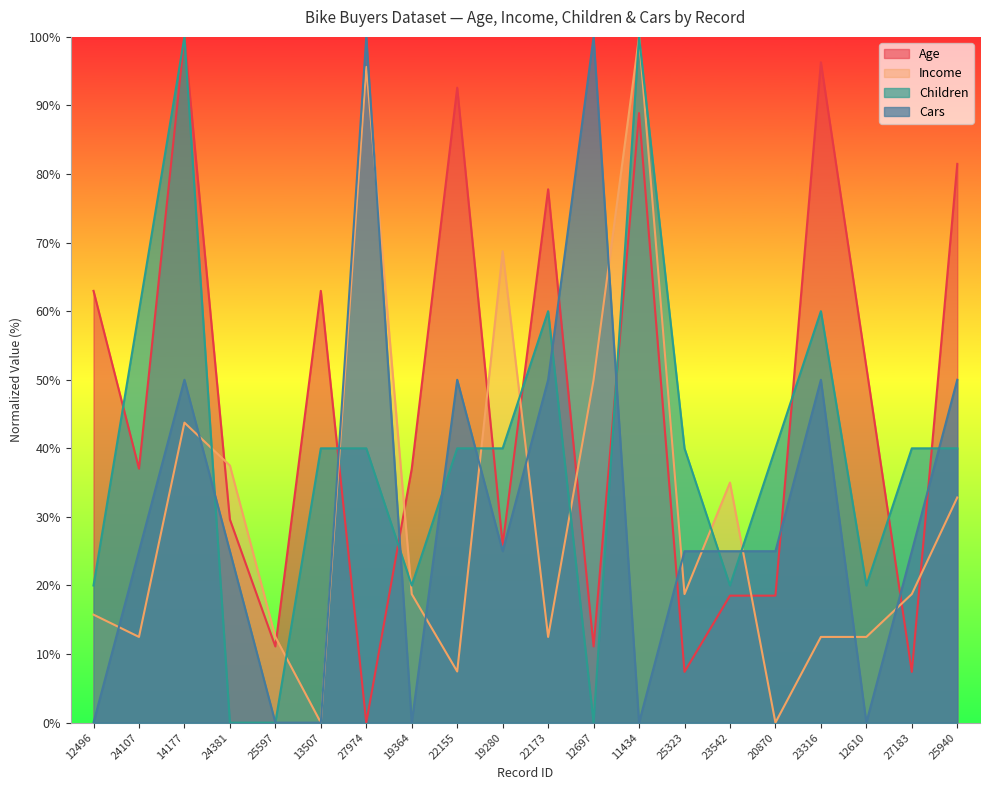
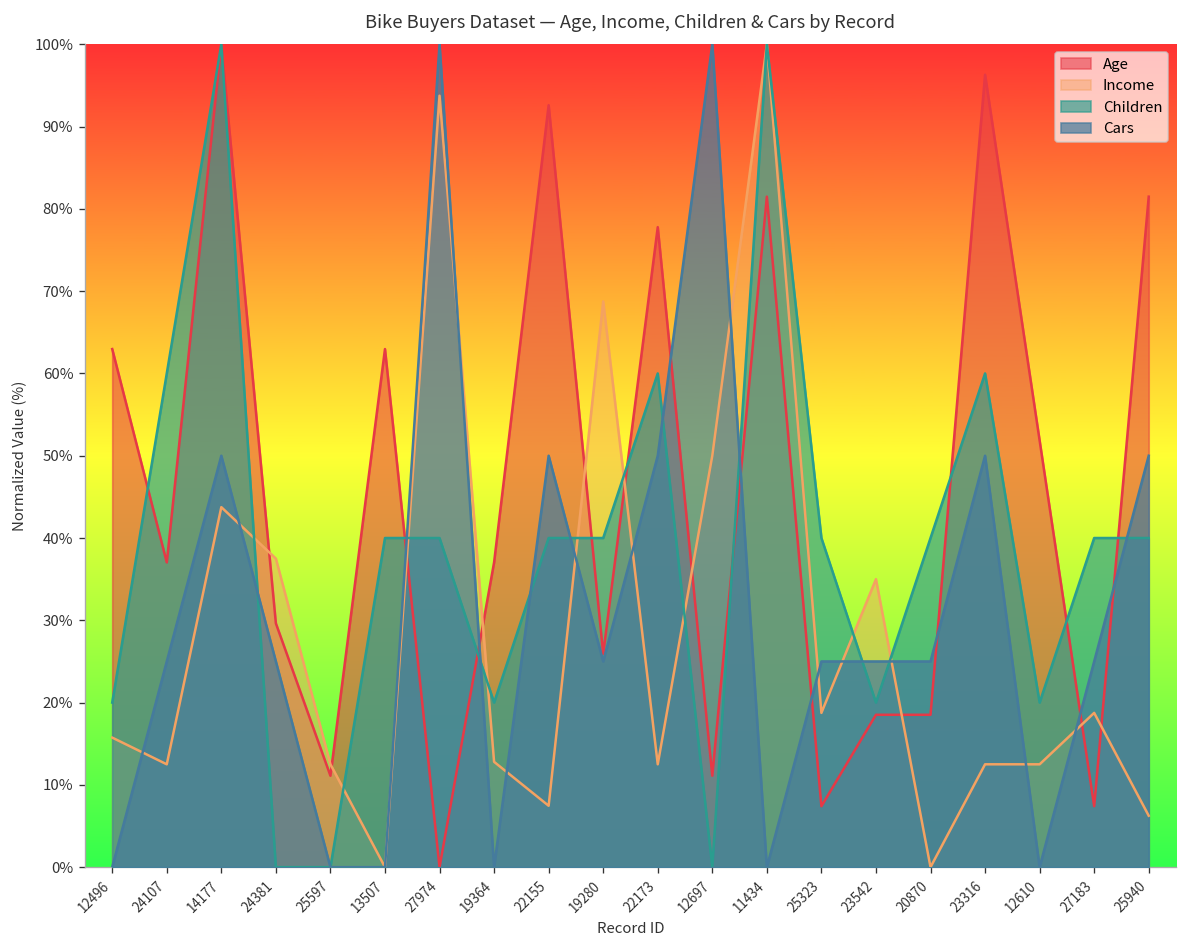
Income, 27974: 96% -> 94%
Income, 19364: 19% -> 13%
Age, 11434: 89% -> 81%
Income, 25940: 33% -> 6%
